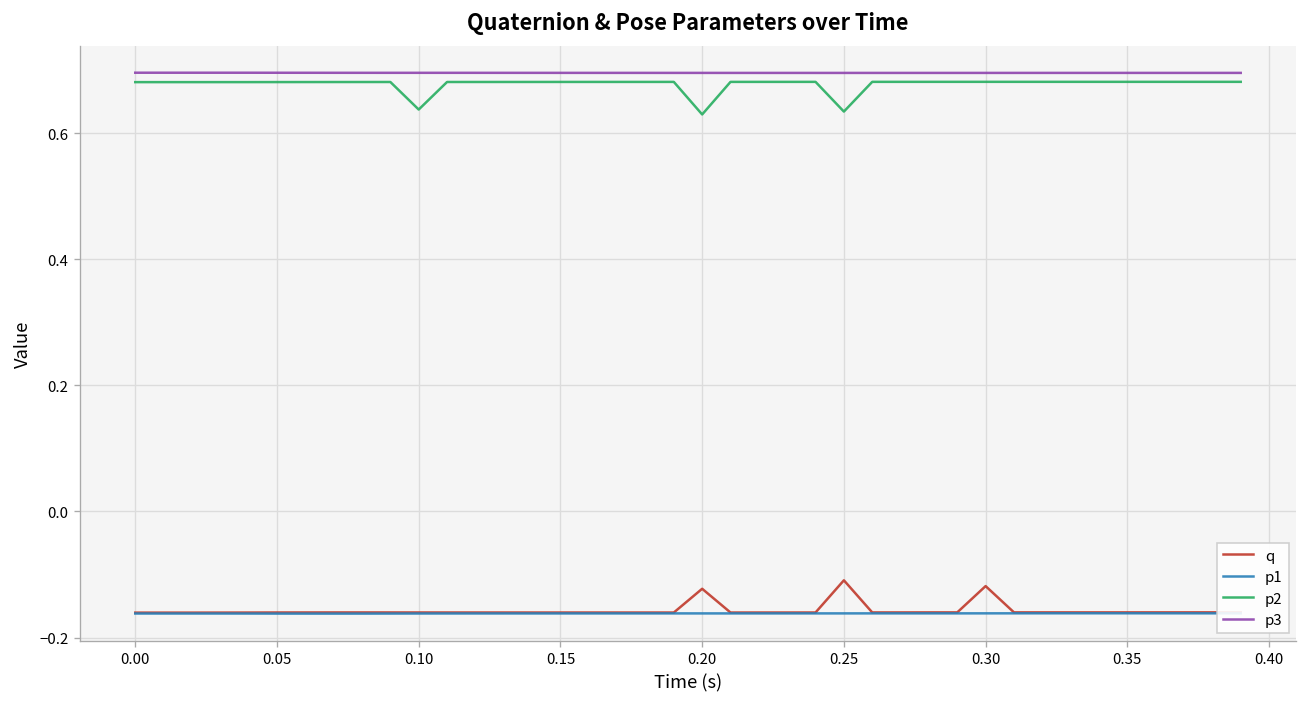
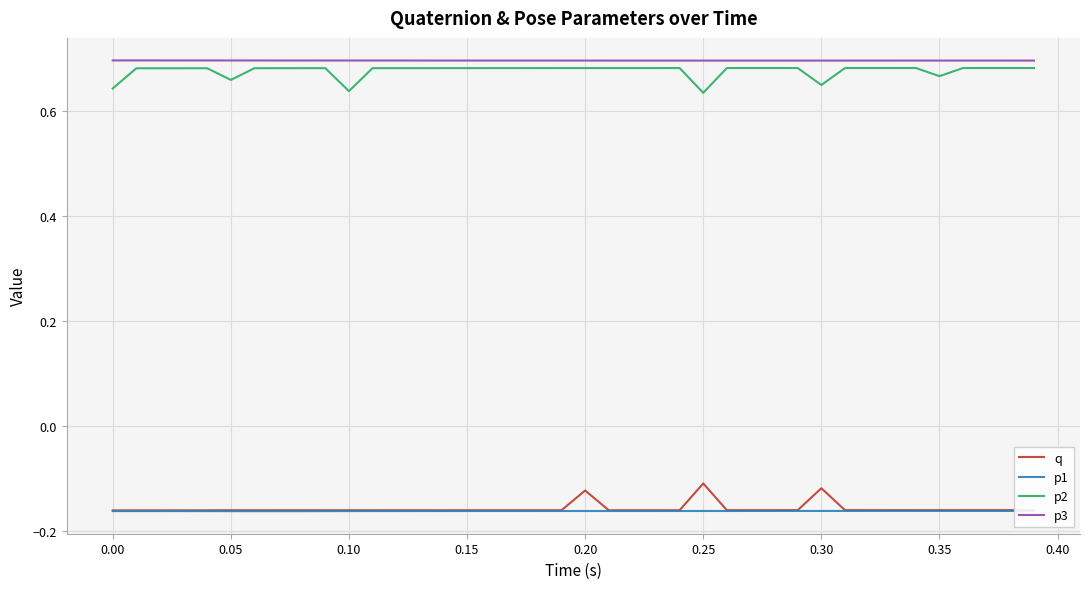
p2, 0.00: 0.68 -> 0.64
p2, 0.05: 0.68 -> 0.66
p2, 0.20: 0.63 -> 0.68
p2, 0.30: 0.68 -> 0.65
p2, 0.35: 0.68 -> 0.67
